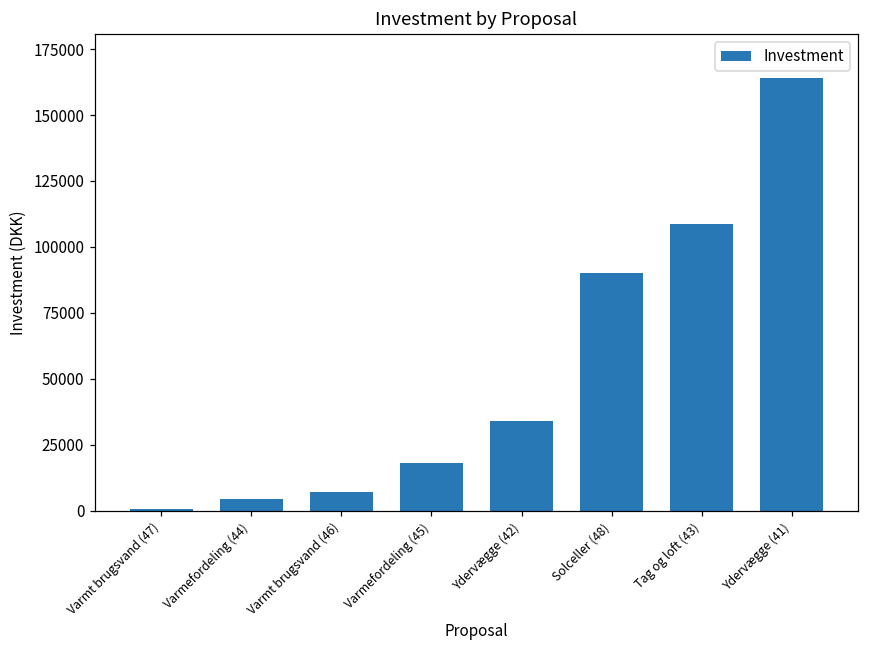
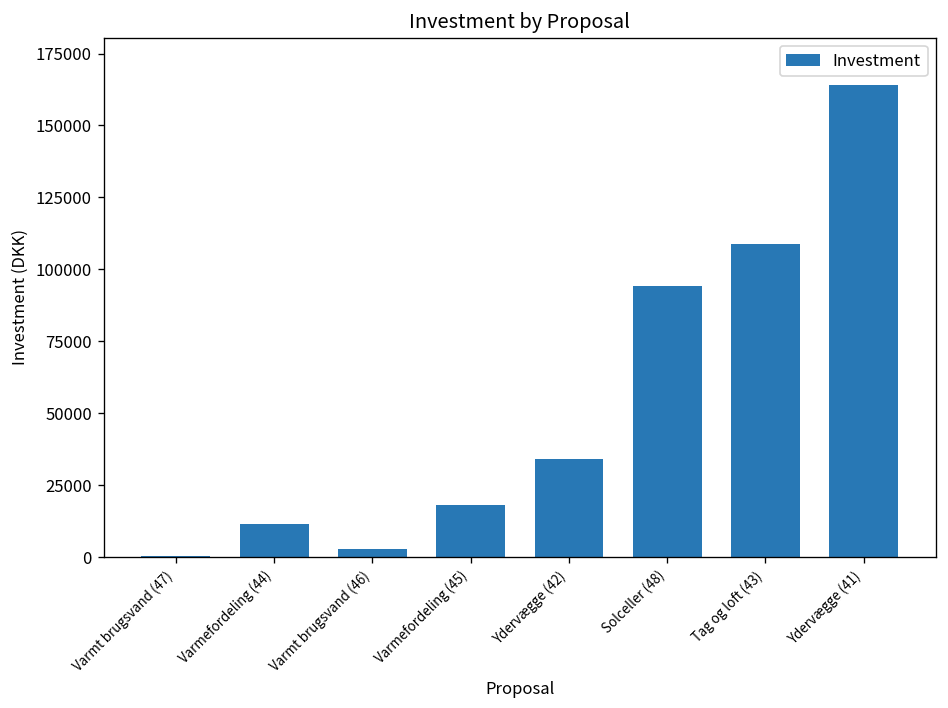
Varmefordeling (44): 5000 -> 11000
Varmt brugsvand (46): 7000 -> 3000
Solceller (48): 90000 -> 94000
